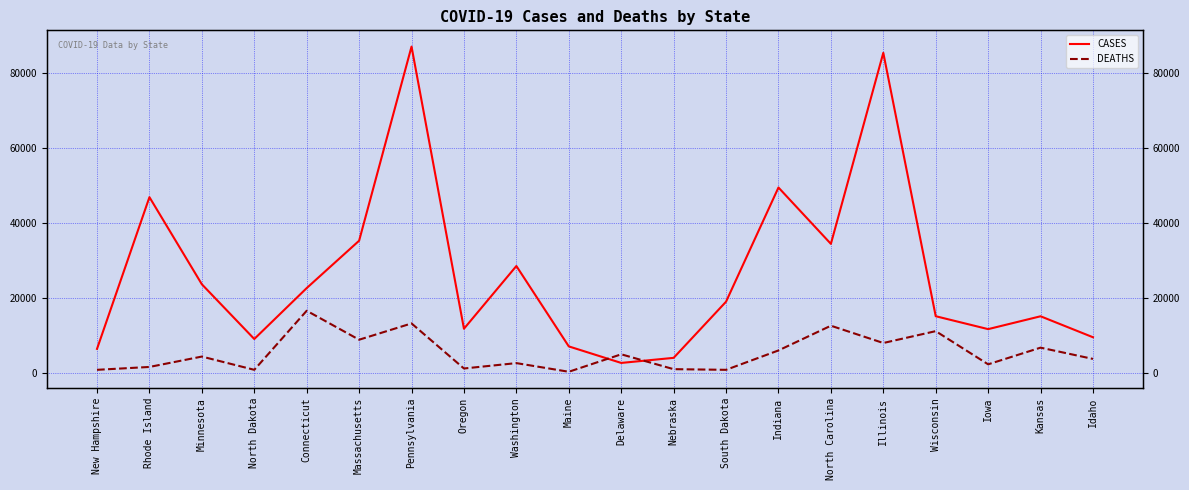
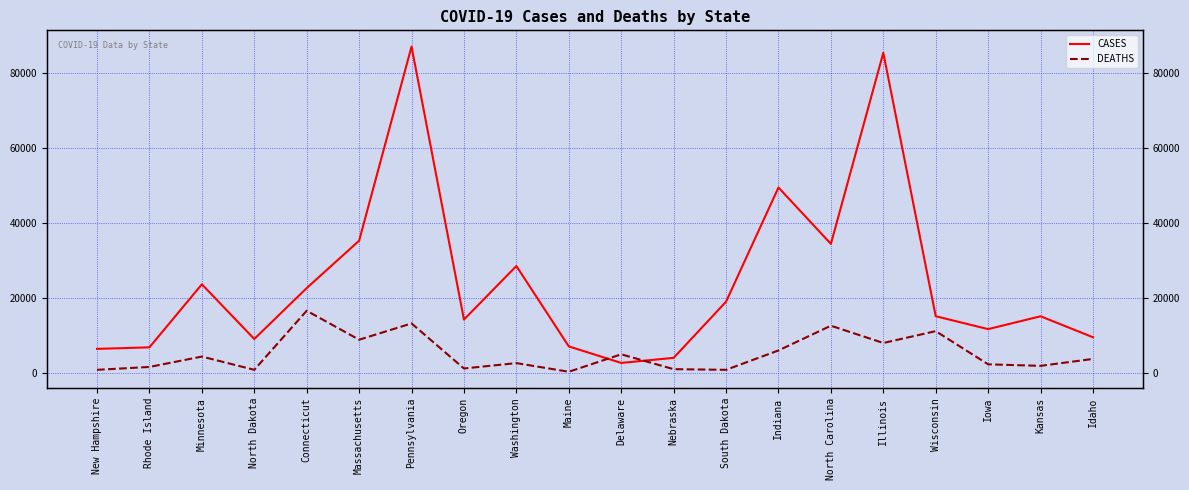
CASES, Rhode Island: 47000 -> 7000
CASES, Oregon: 12000 -> 14000
DEATHS, Kansas: 7000 -> 2000
